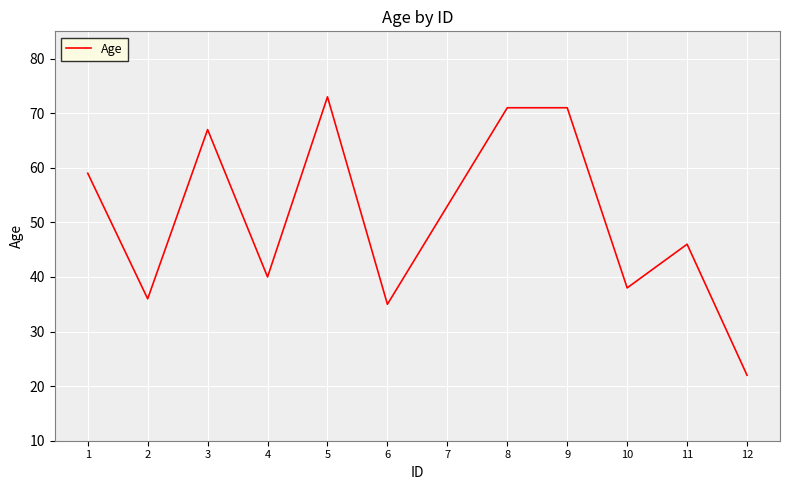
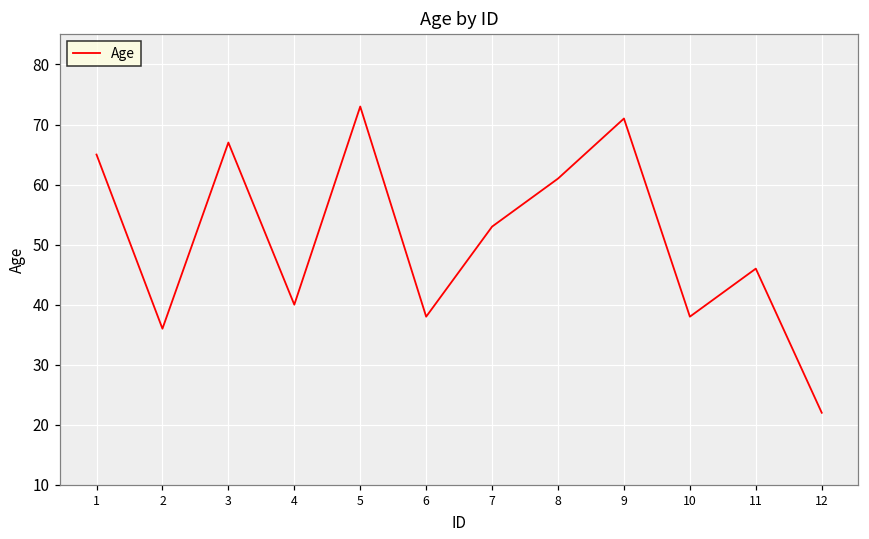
1: 59 -> 65
6: 35 -> 38
8: 71 -> 61
